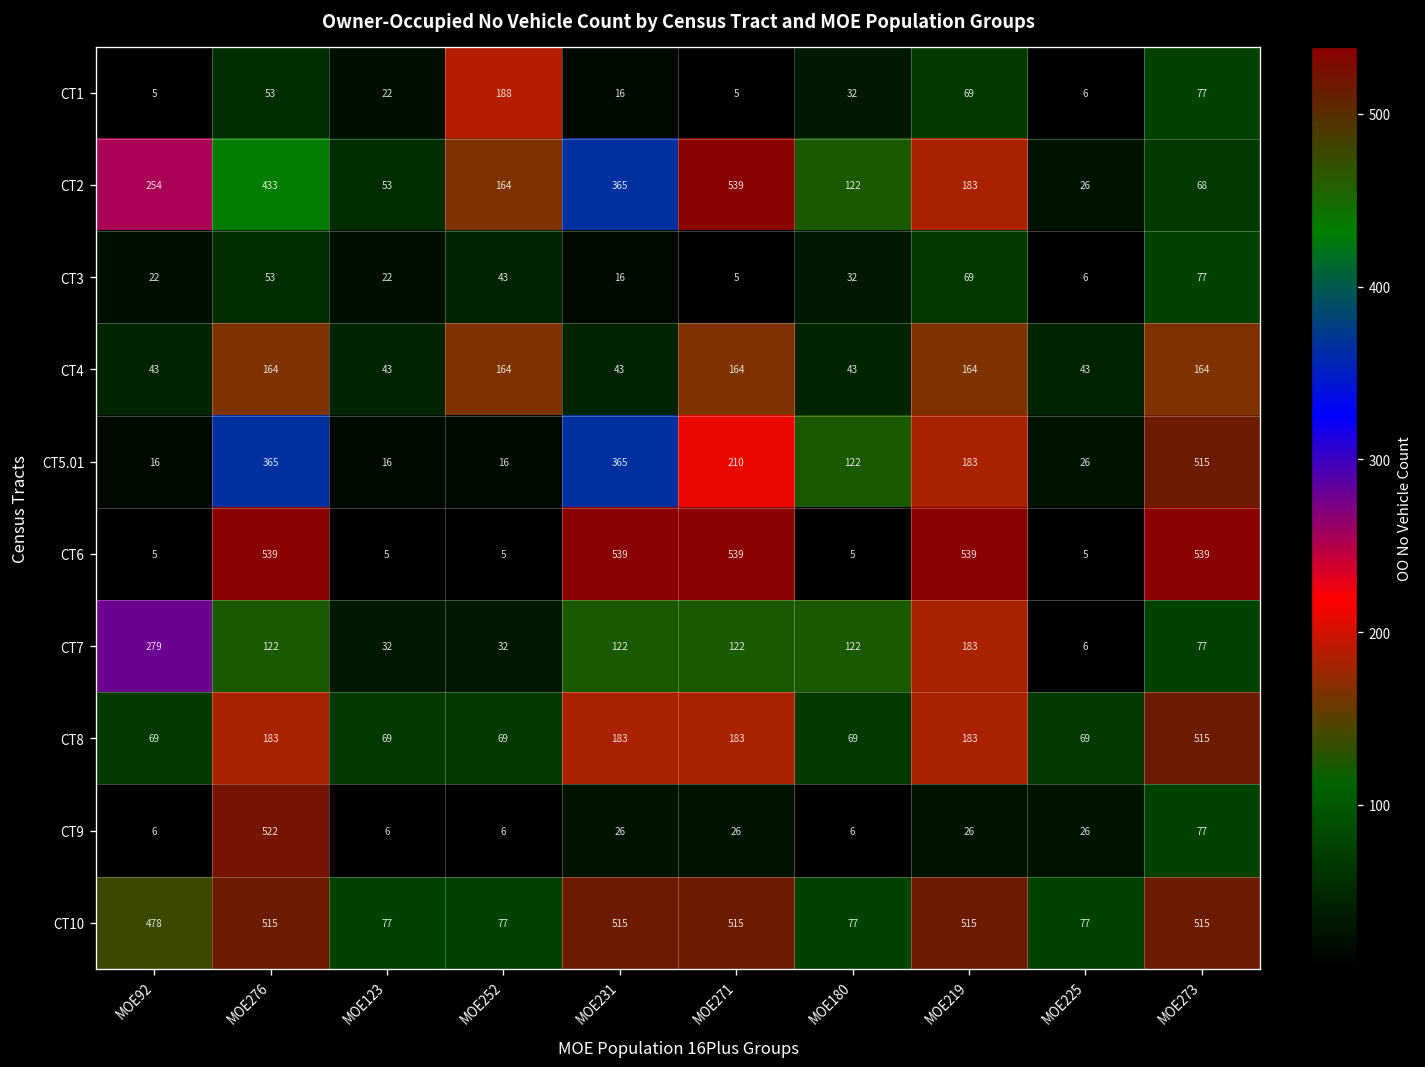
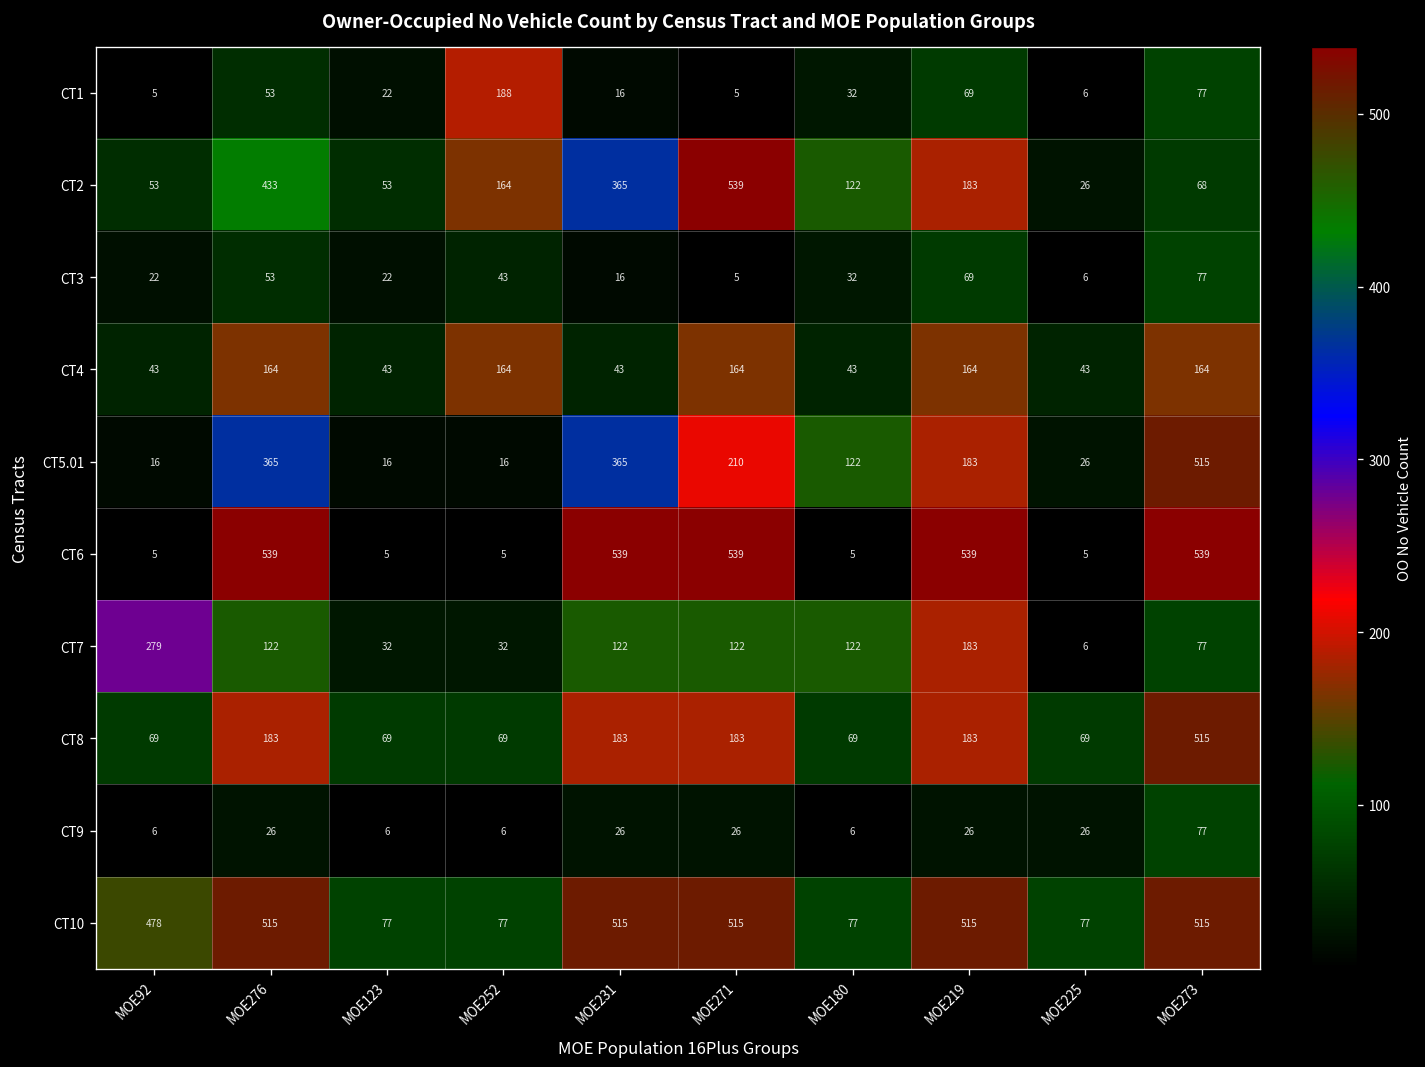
CT2, MOE92: 254 -> 53
CT9, MOE276: 522 -> 26
